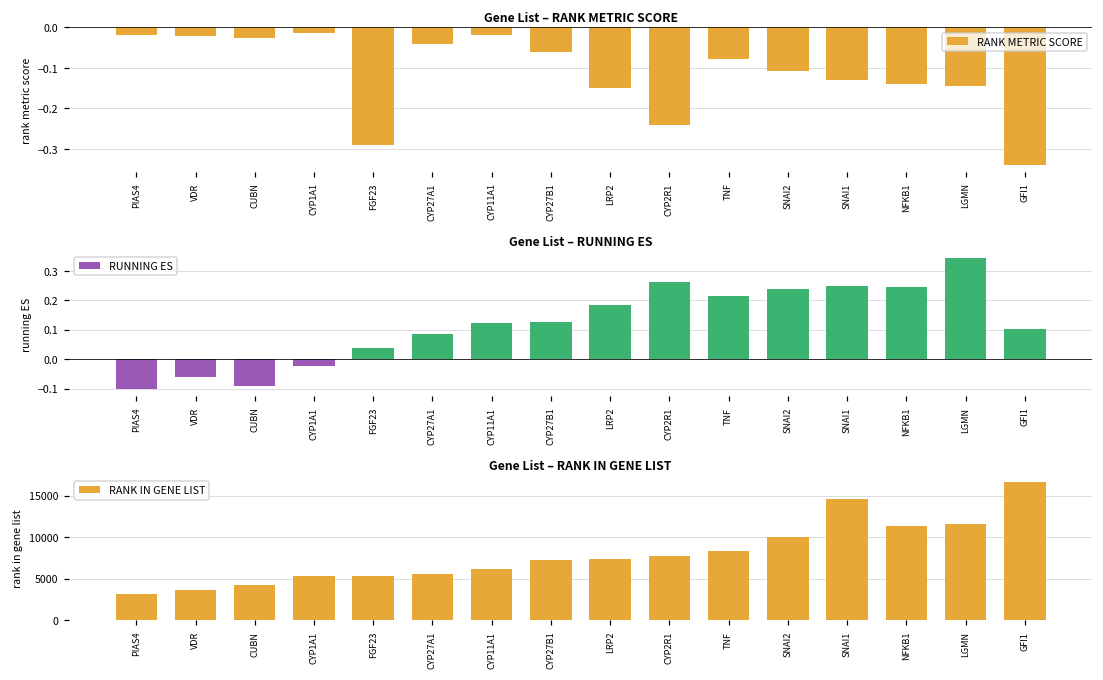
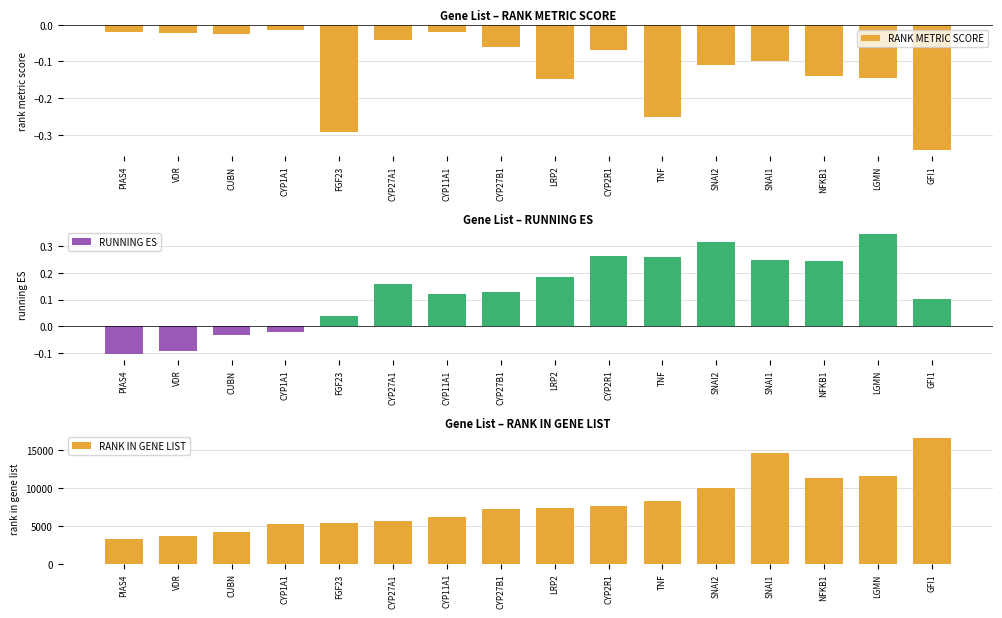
Gene List – RANK METRIC SCORE, CYP2R1: -0.24 -> -0.07
Gene List – RANK METRIC SCORE, TNF: -0.08 -> -0.25
Gene List – RANK METRIC SCORE, SNAI1: -0.13 -> -0.10
Gene List – RUNNING ES, VDR: -0.06 -> -0.09
Gene List – RUNNING ES, CUBN: -0.09 -> -0.03
Gene List – RUNNING ES, CYP27A1: 0.09 -> 0.16
Gene List – RUNNING ES, TNF: 0.22 -> 0.26
Gene List – RUNNING ES, SNAI2: 0.24 -> 0.31
